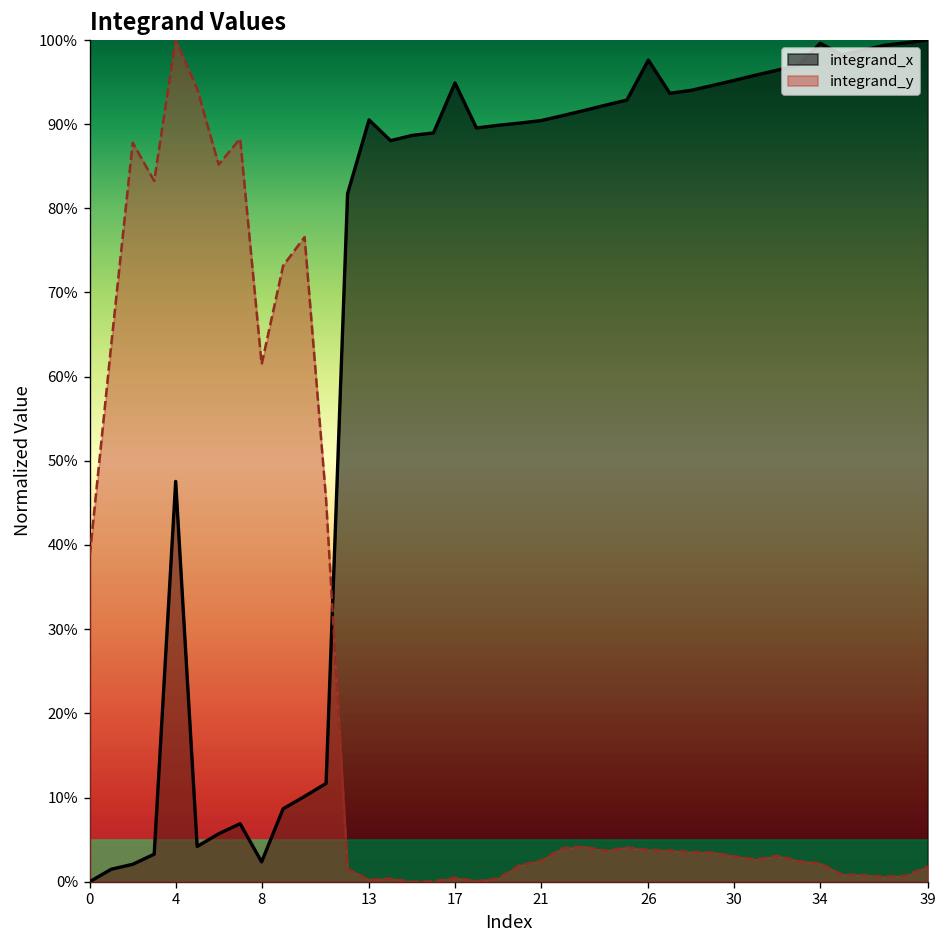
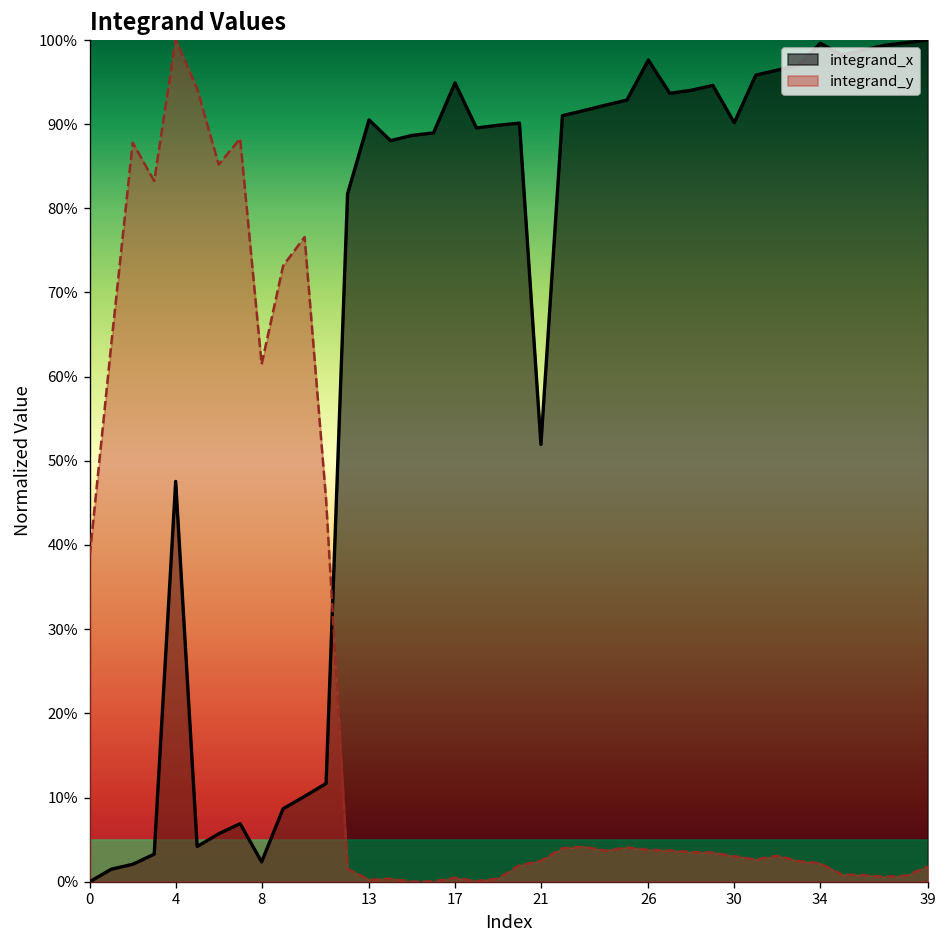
integrand_x, 21: 90% -> 52%
integrand_x, 30: 95% -> 90%
